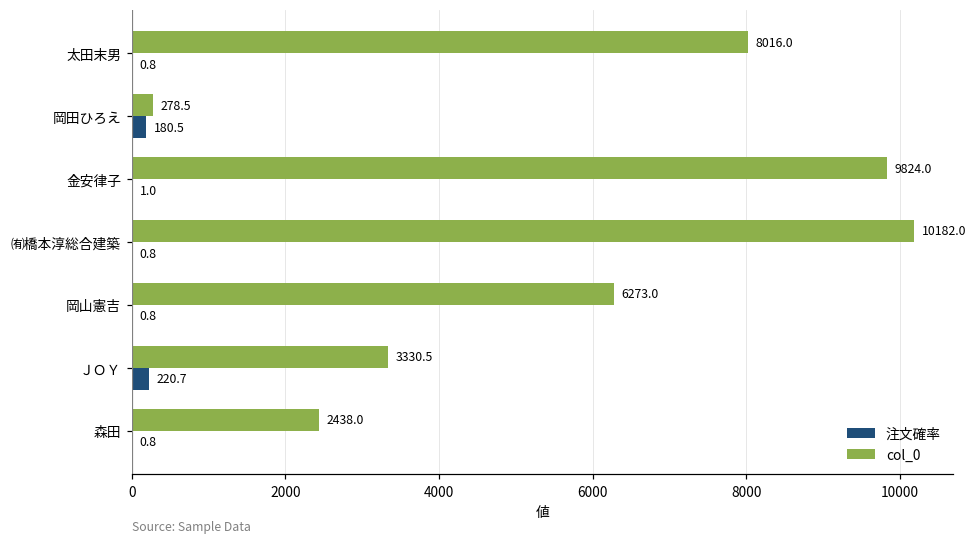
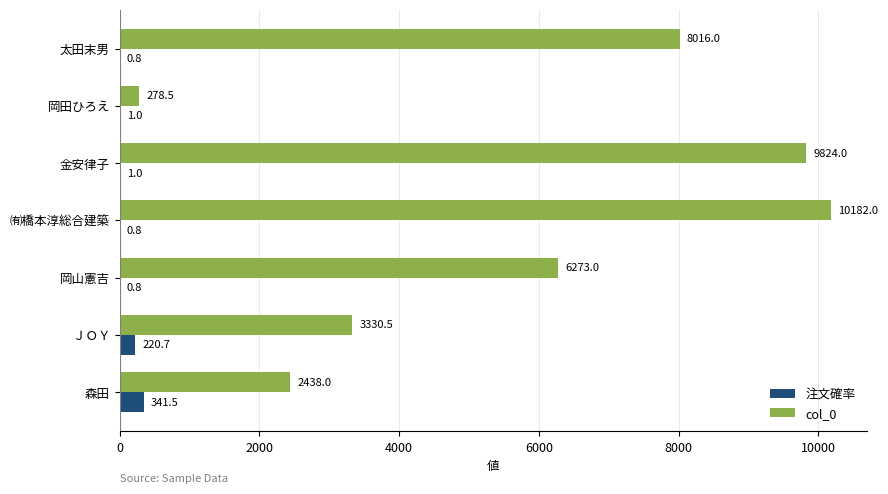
注文確率, 岡田ひろえ: 180.5 -> 1.0
注文確率, 森田: 0.8 -> 341.5
